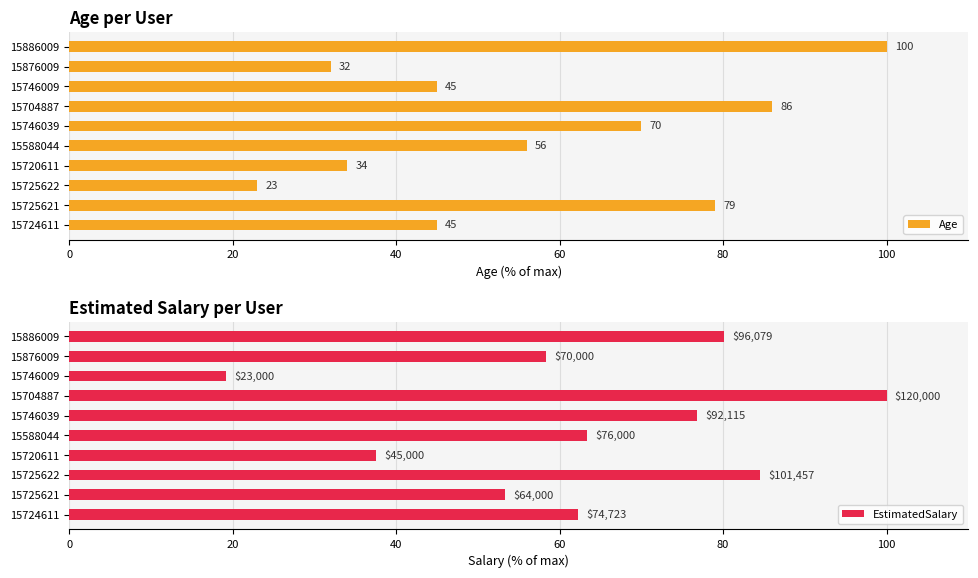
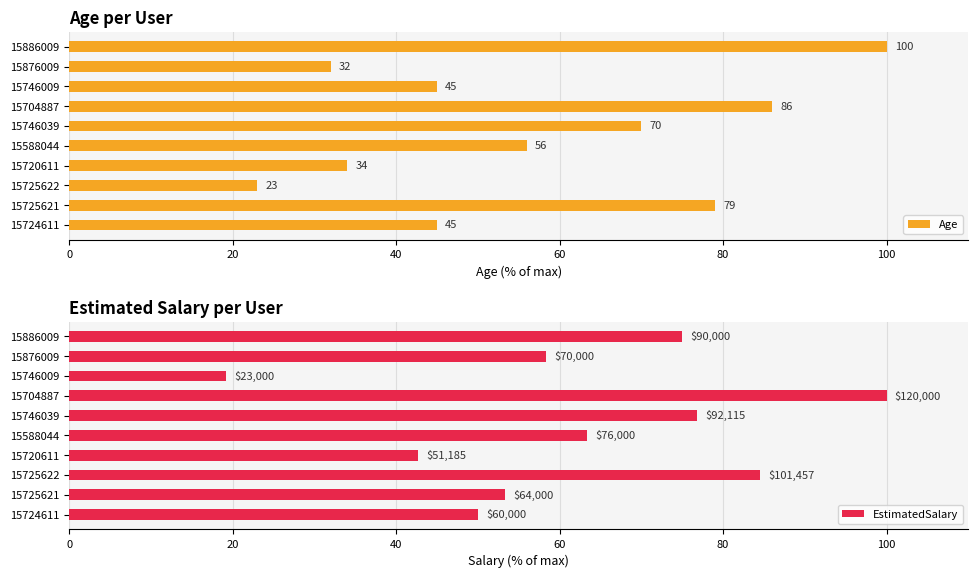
Estimated Salary per User, 15886009: $96,079 -> $90,000
Estimated Salary per User, 15720611: $45,000 -> $51,185
Estimated Salary per User, 15724611: $74,723 -> $60,000
